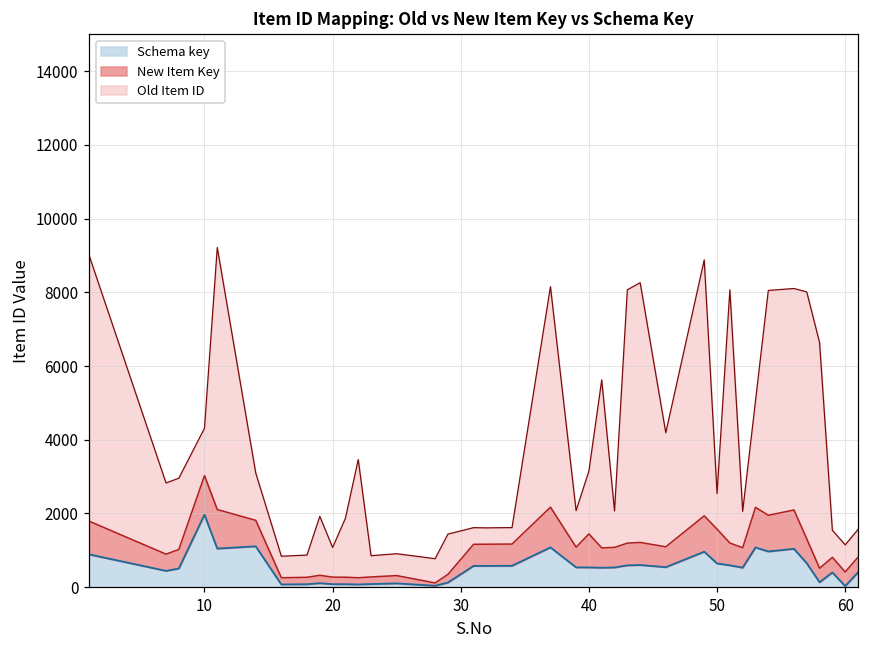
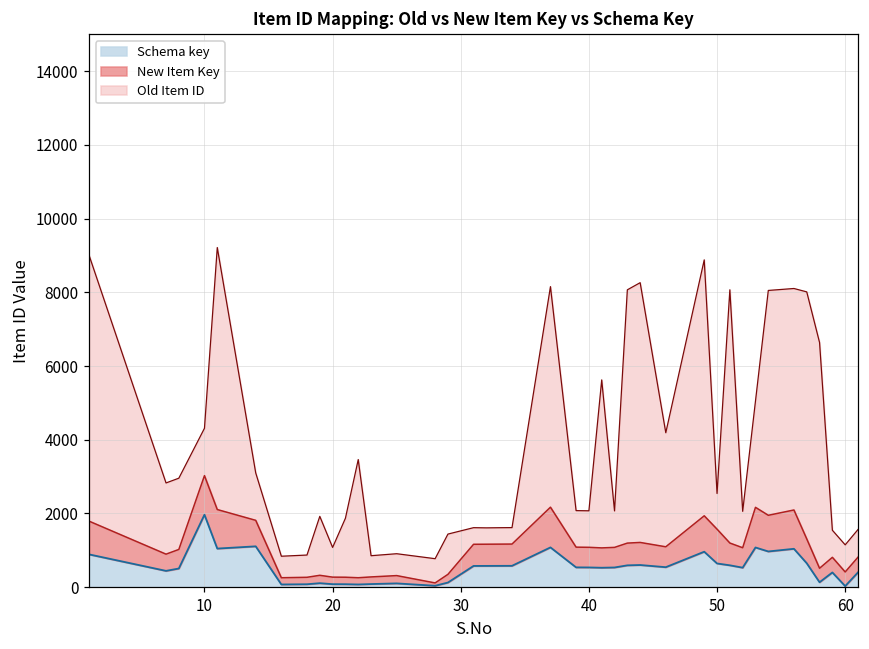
New Item Key, 40: 900 -> 500
Old Item ID, 40: 1700 -> 1000
